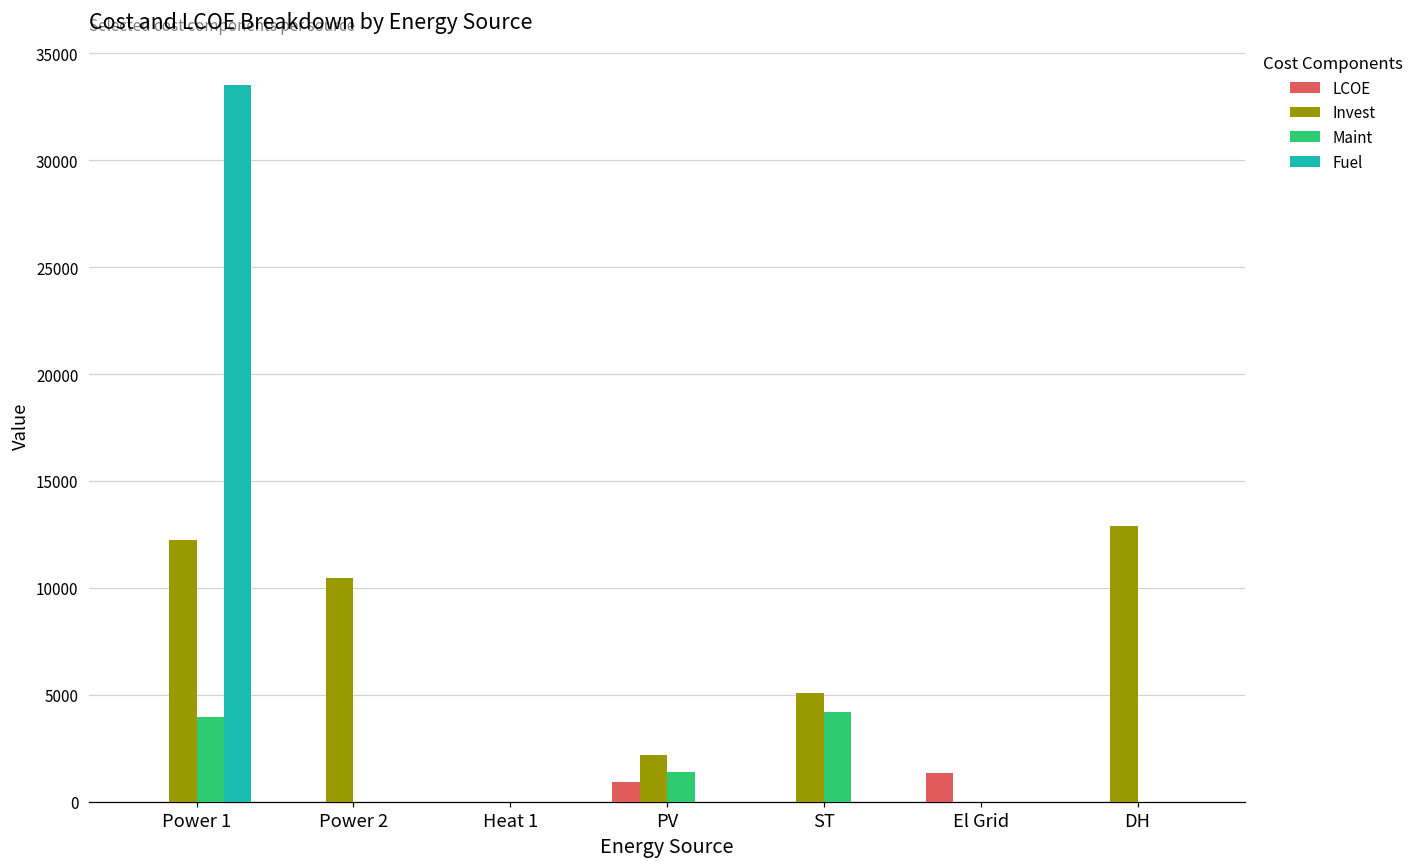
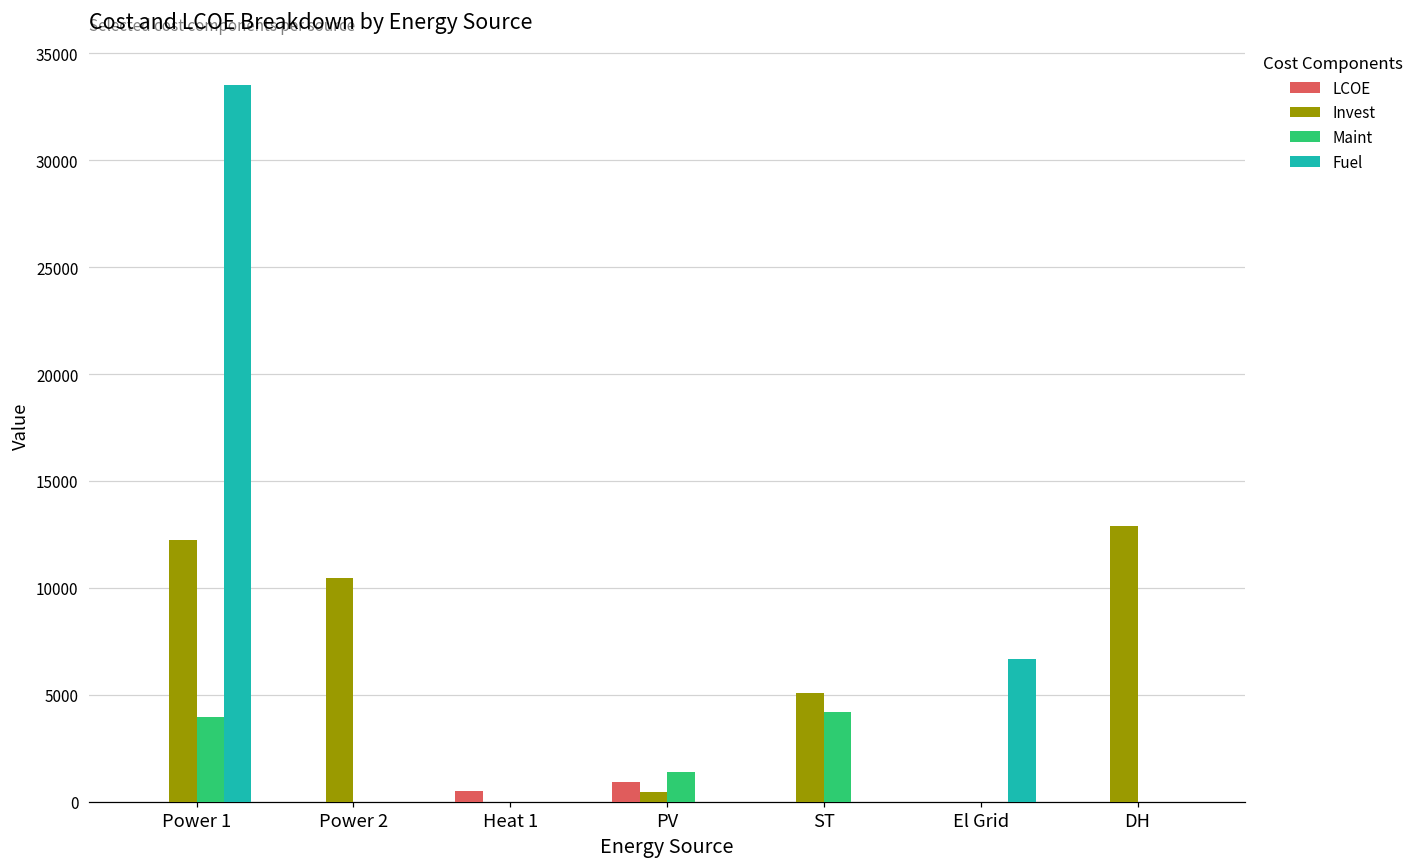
LCOE, Heat 1: 0 -> 500
Invest, PV: 2200 -> 500
LCOE, El Grid: 1400 -> 0
Fuel, El Grid: 0 -> 6700
